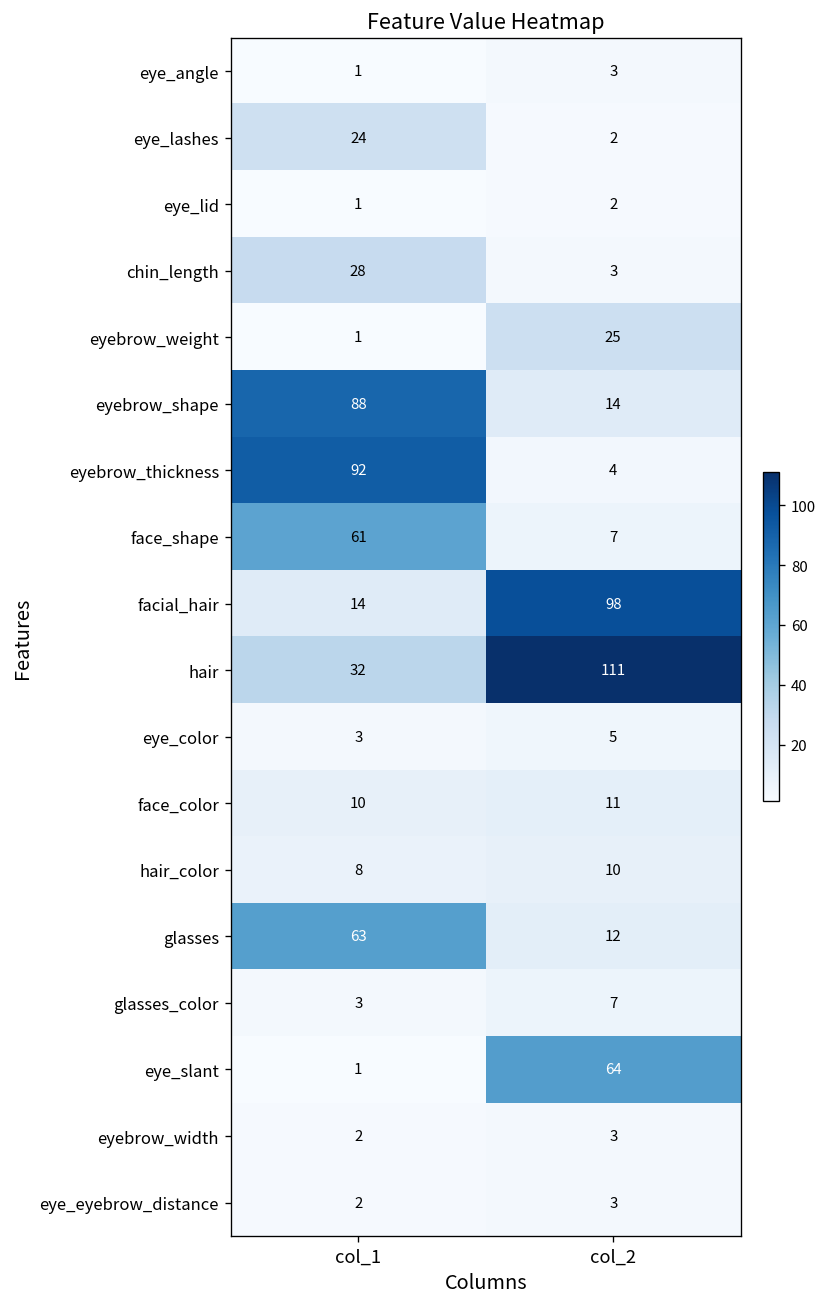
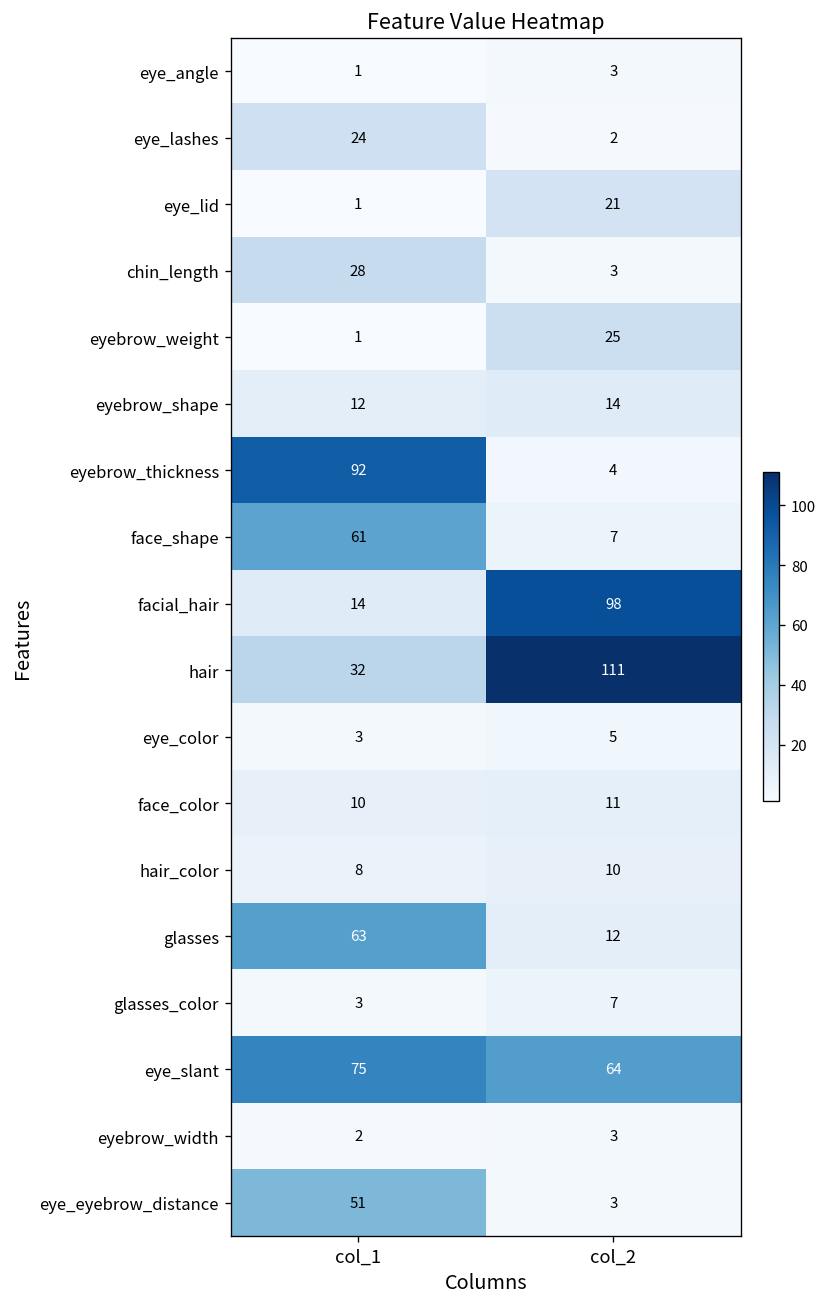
eye_lid, col_2: 2 -> 21
eyebrow_shape, col_1: 88 -> 12
eye_slant, col_1: 1 -> 75
eye_eyebrow_distance, col_1: 2 -> 51
